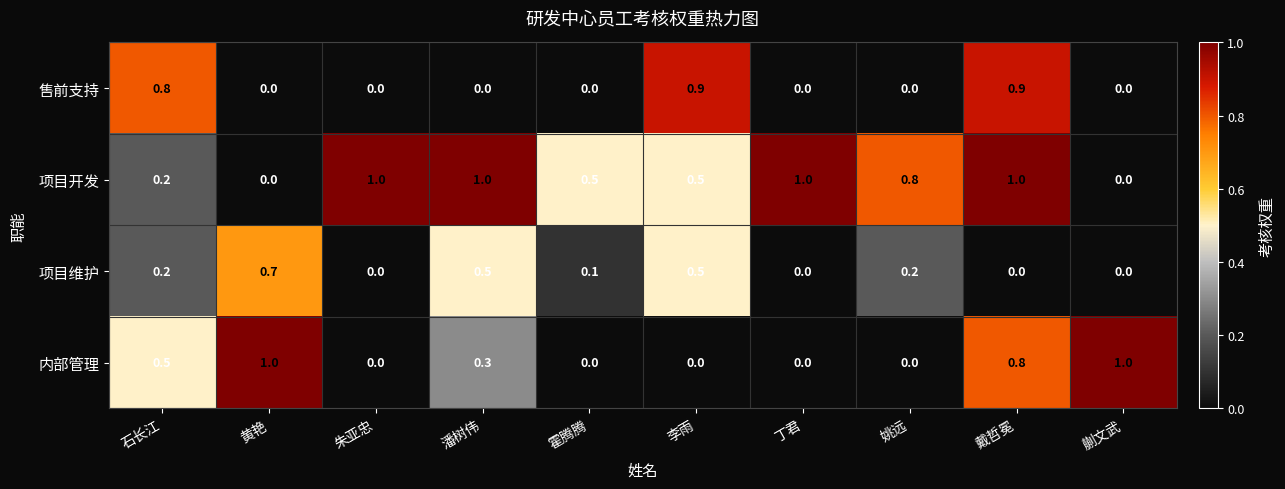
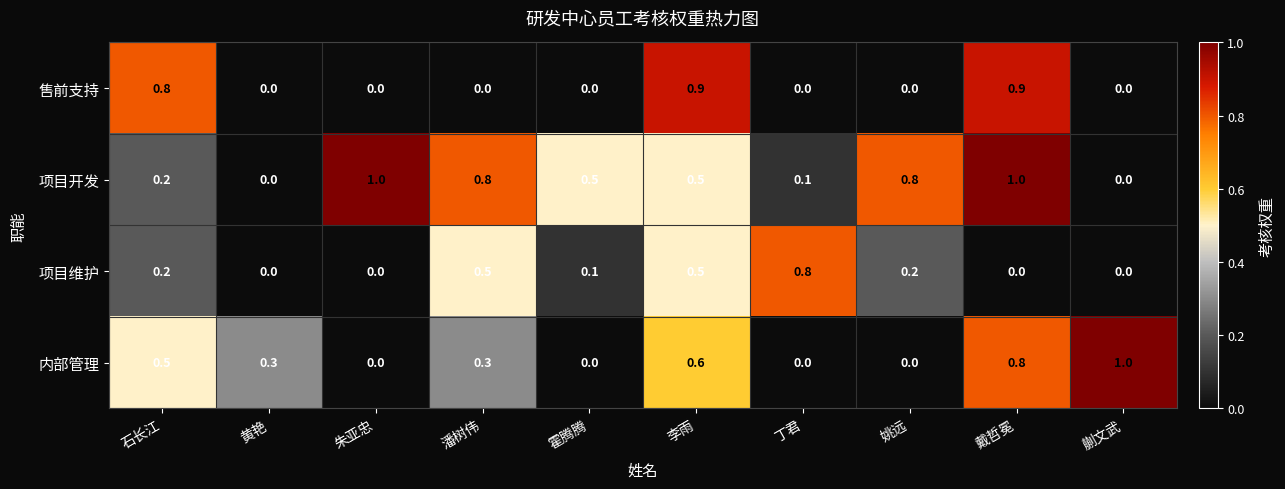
项目开发, 潘树伟: 1.0 -> 0.8
项目开发, 丁君: 1.0 -> 0.1
项目维护, 黄艳: 0.7 -> 0.0
项目维护, 丁君: 0.0 -> 0.8
内部管理, 黄艳: 1.0 -> 0.3
内部管理, 李雨: 0.0 -> 0.6
